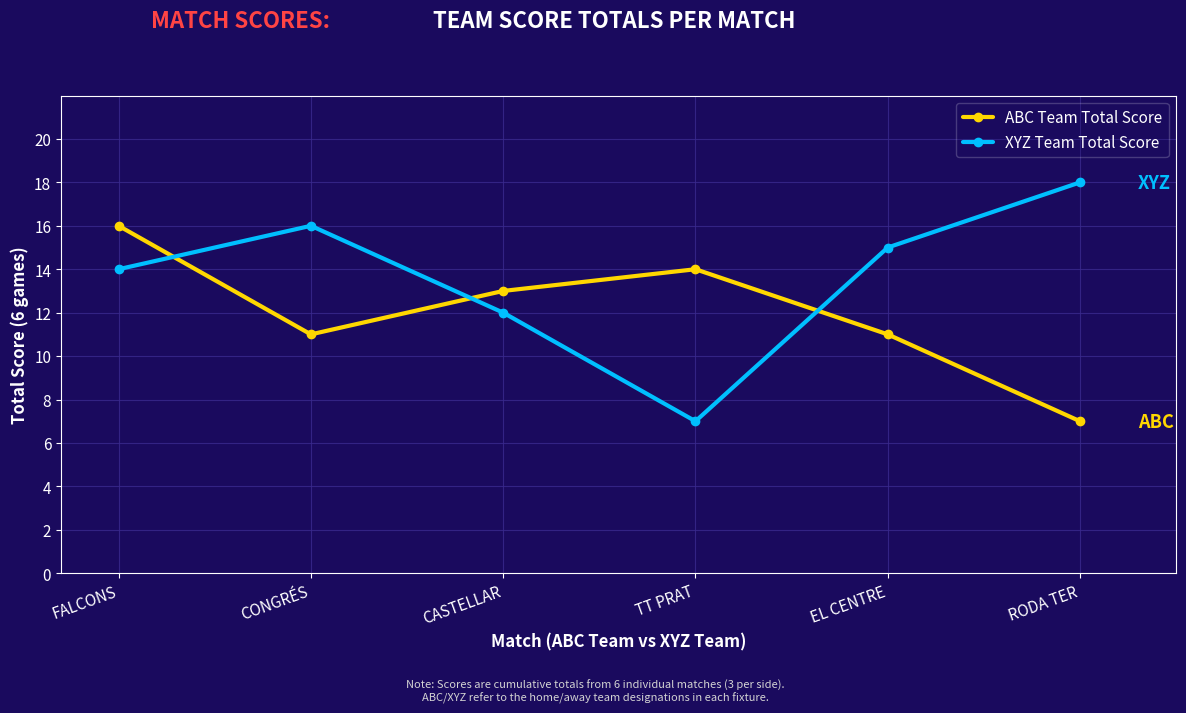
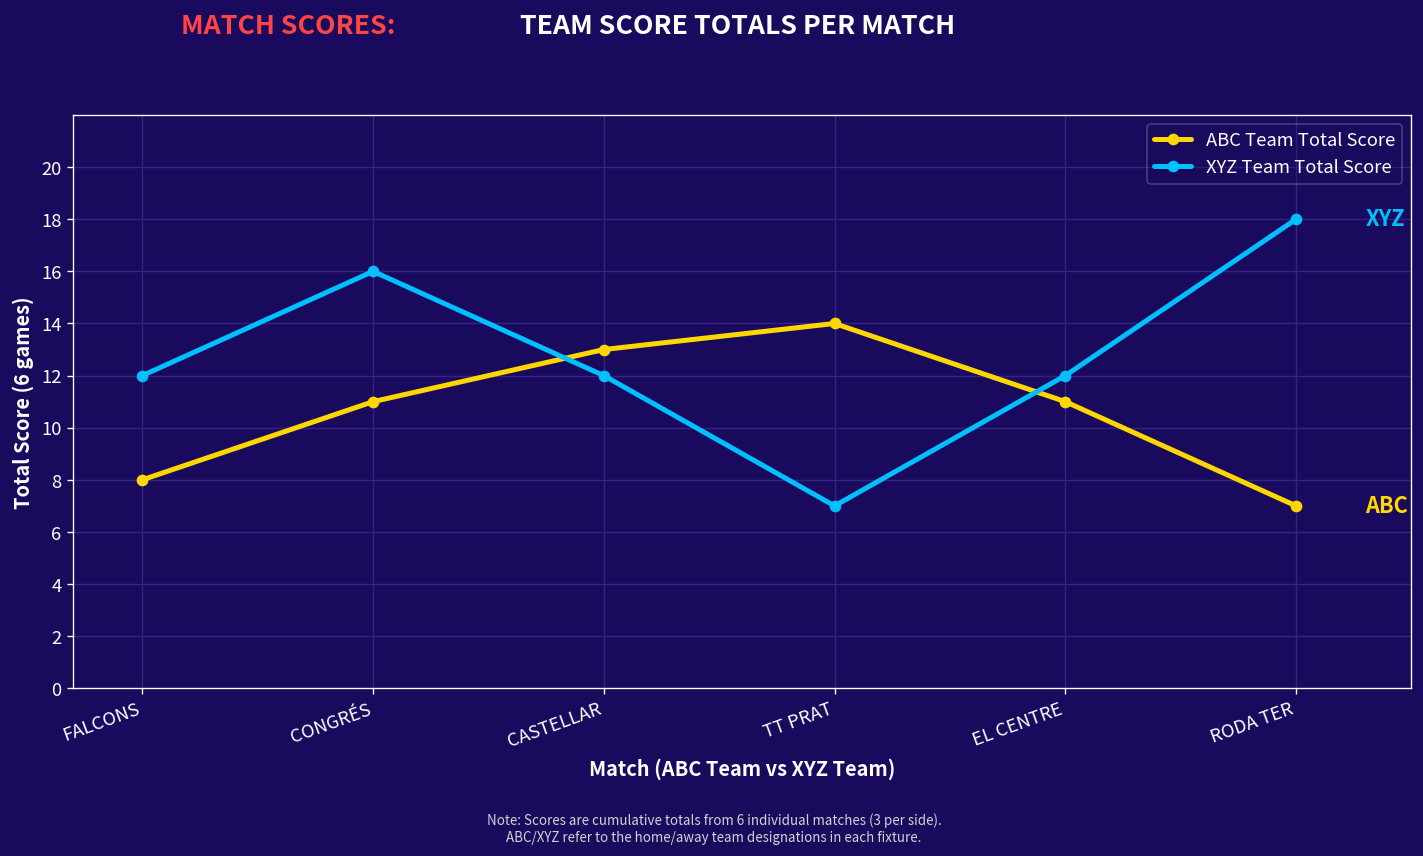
ABC Team Total Score, FALCONS: 16 -> 8
XYZ Team Total Score, FALCONS: 14 -> 12
XYZ Team Total Score, EL CENTRE: 15 -> 12
